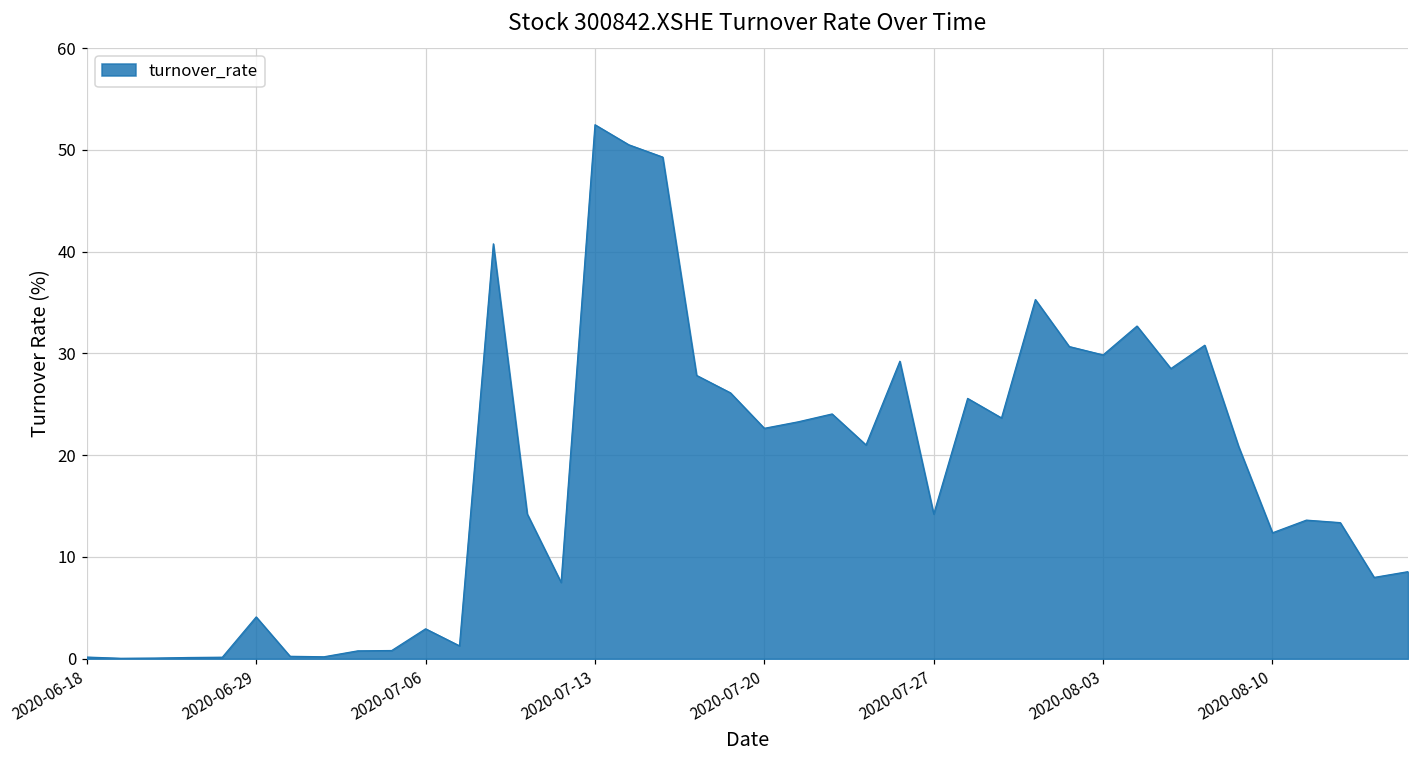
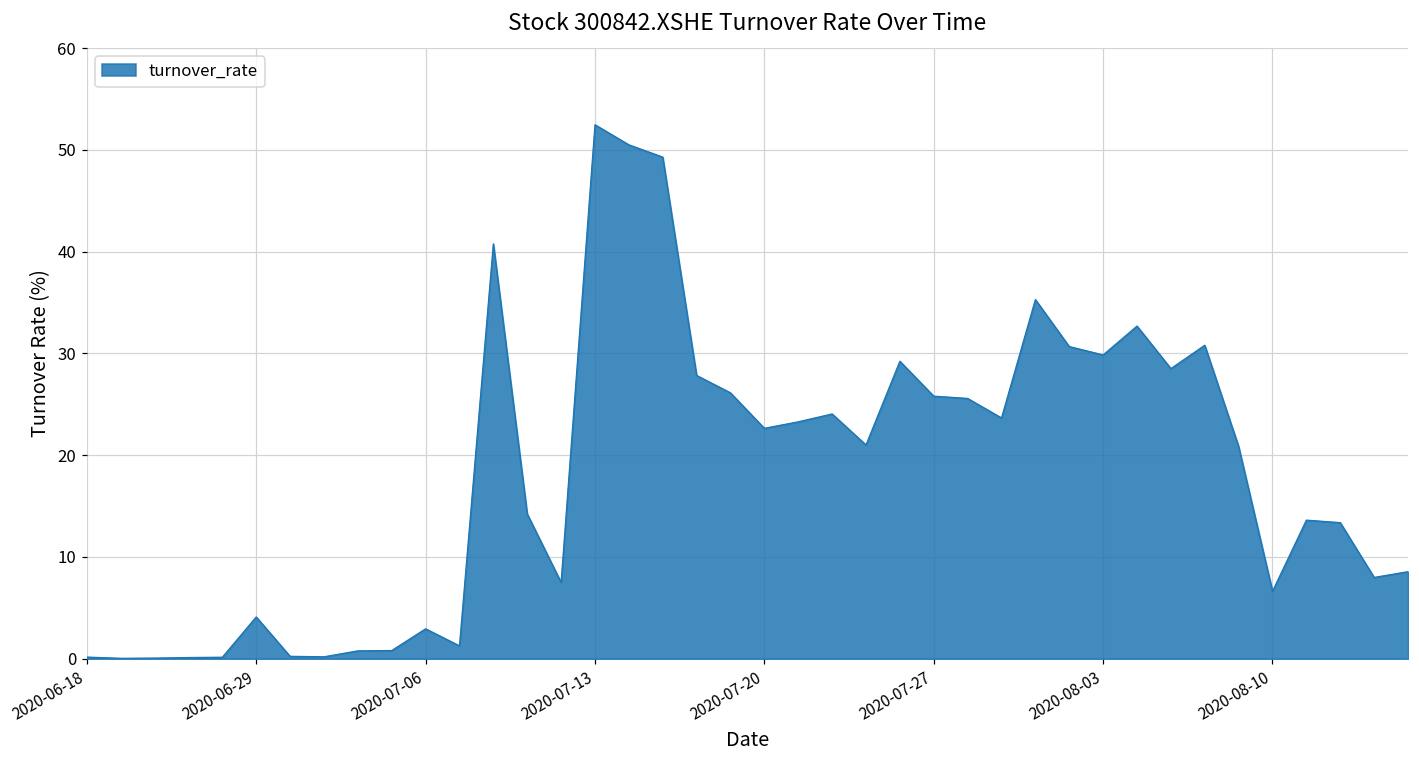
2020-07-27: 14 -> 26
2020-08-10: 12 -> 7
